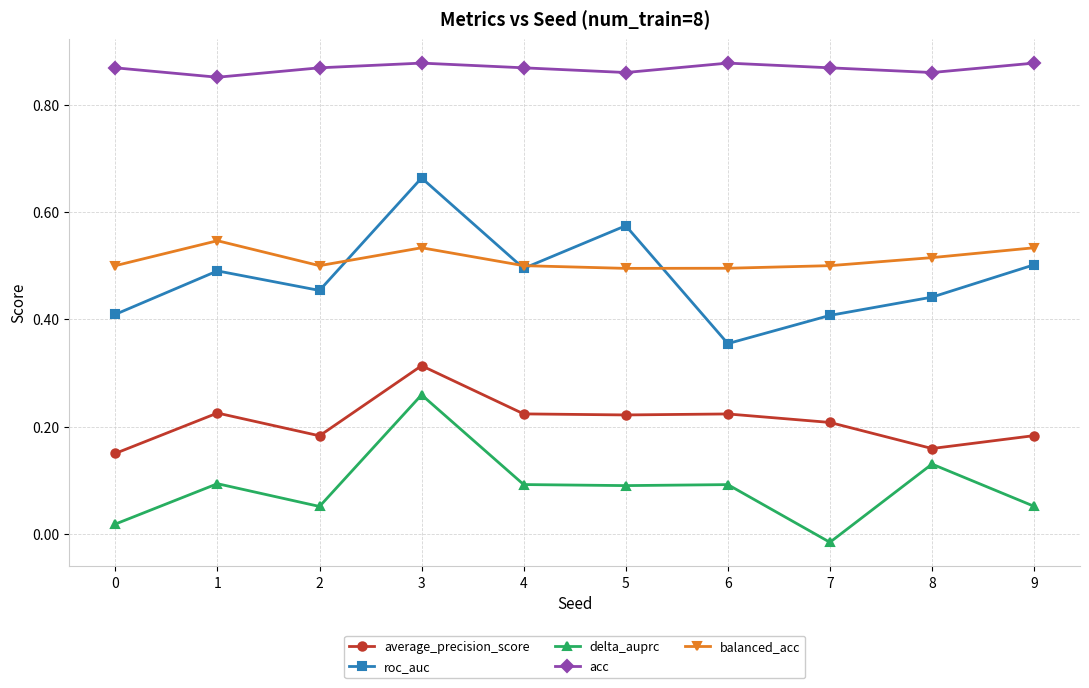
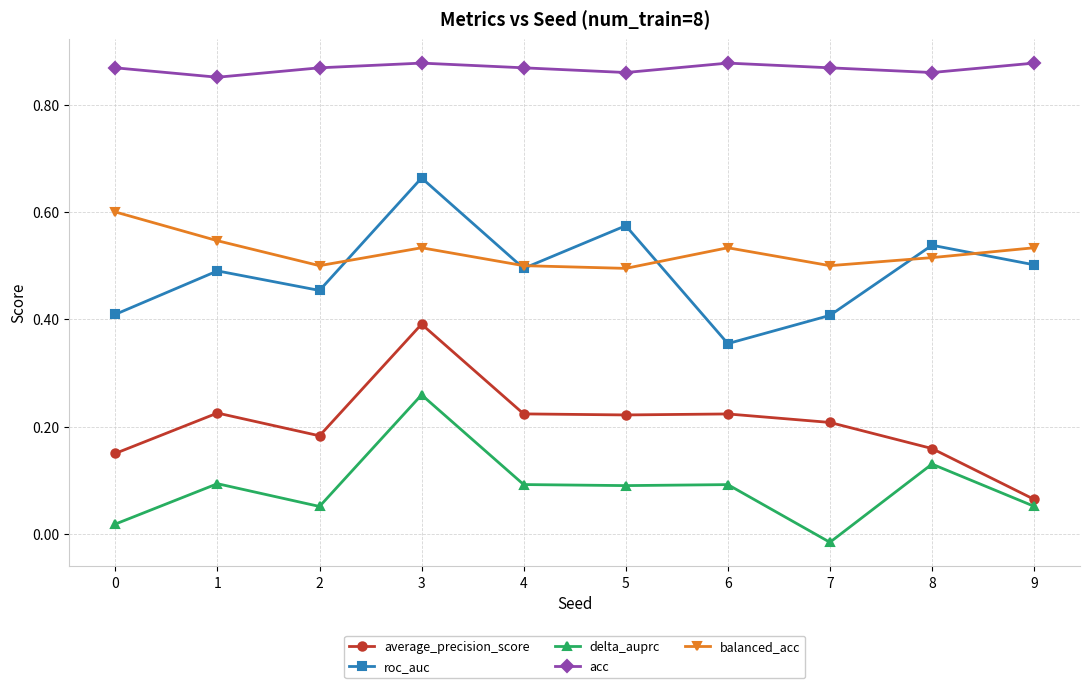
balanced_acc, 0: 0.5 -> 0.6
average_precision_score, 3: 0.31 -> 0.39
balanced_acc, 6: 0.50 -> 0.53
roc_auc, 8: 0.44 -> 0.54
average_precision_score, 9: 0.18 -> 0.06
